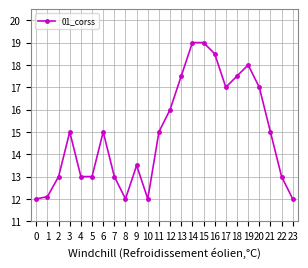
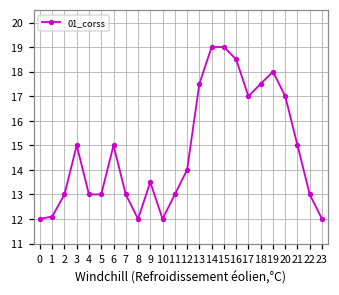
11: 15 -> 13
12: 16 -> 14
